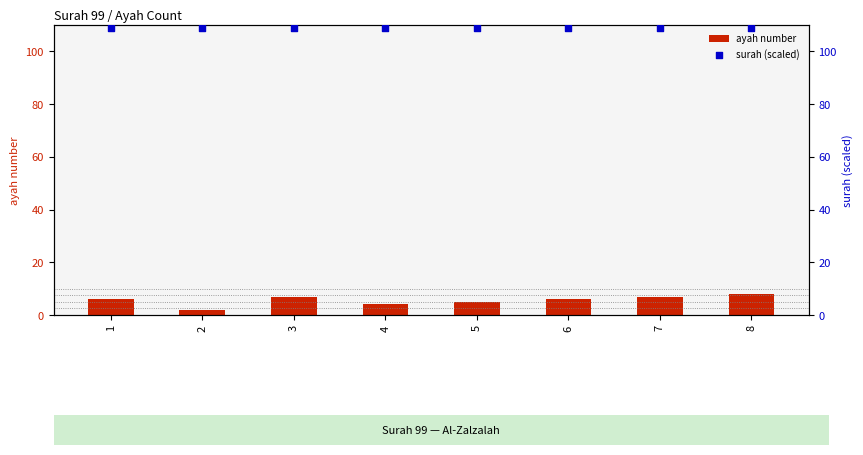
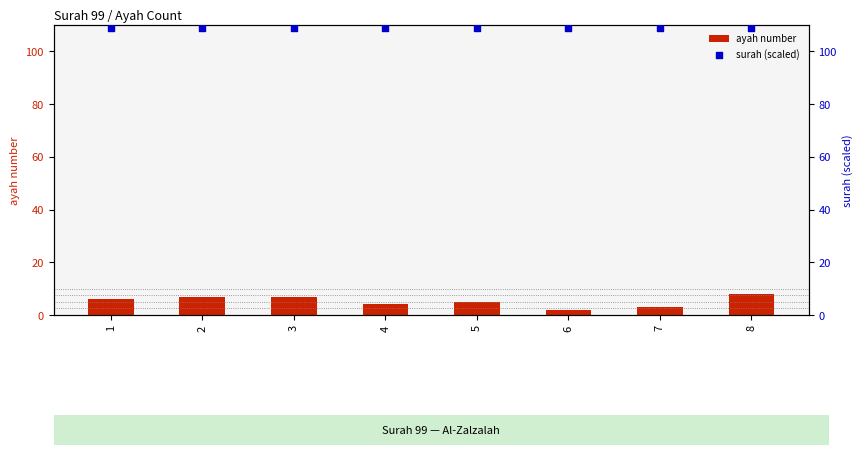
ayah number, 2: 2 -> 7
ayah number, 6: 6 -> 2
ayah number, 7: 7 -> 3
